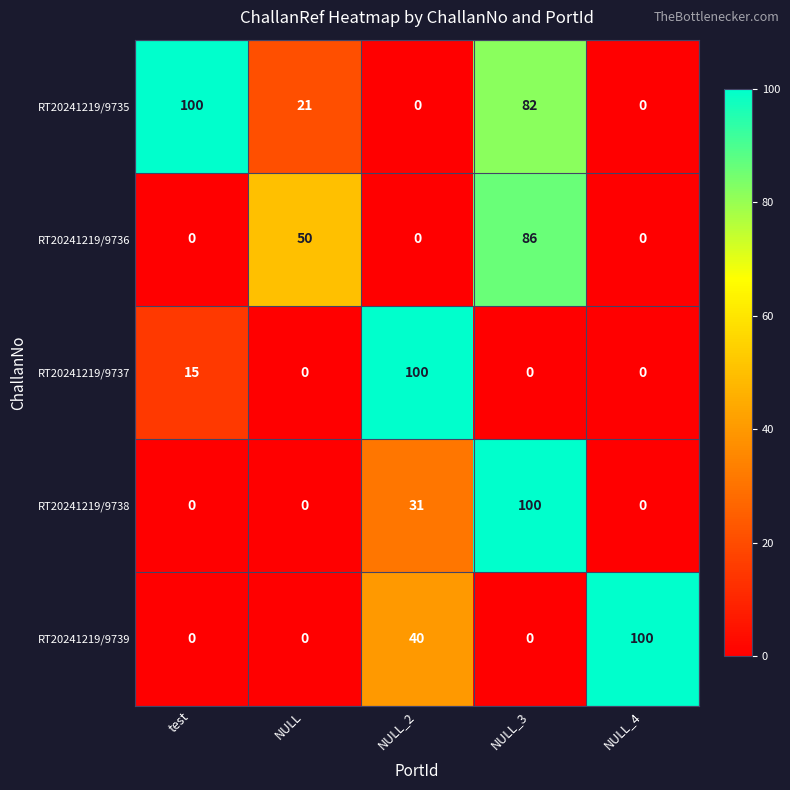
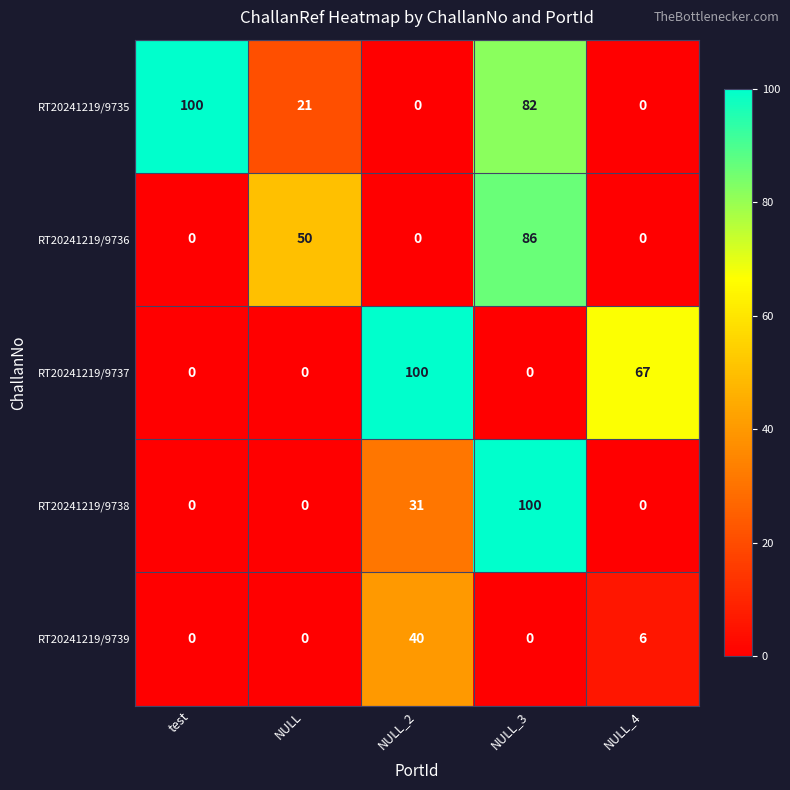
RT20241219/9737, test: 15 -> 0
RT20241219/9737, NULL_4: 0 -> 67
RT20241219/9739, NULL_4: 100 -> 6
